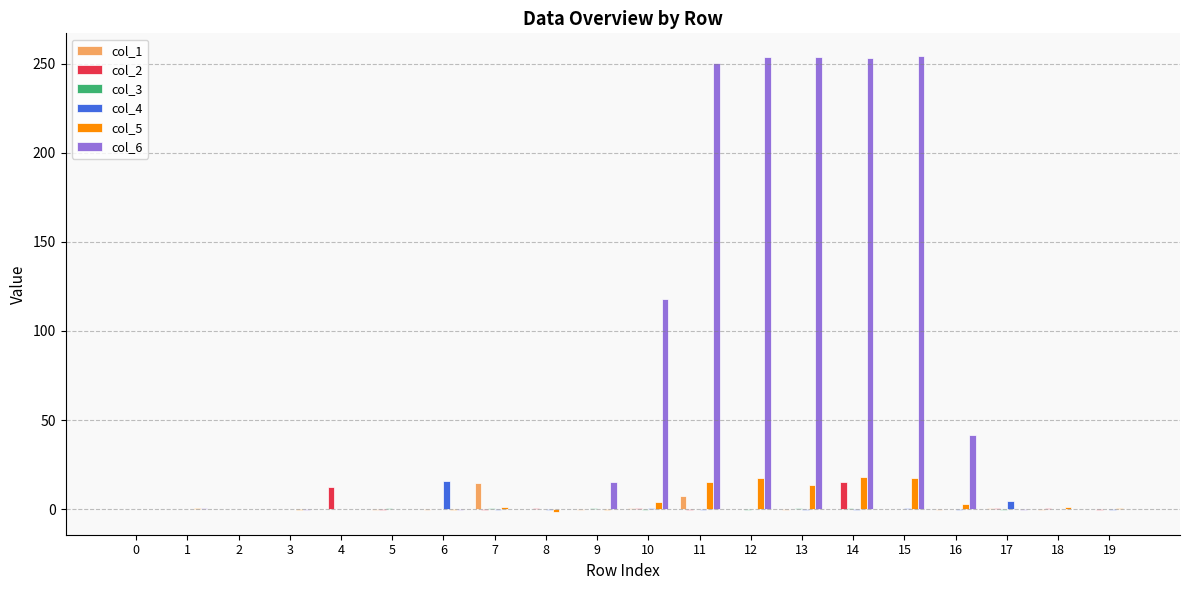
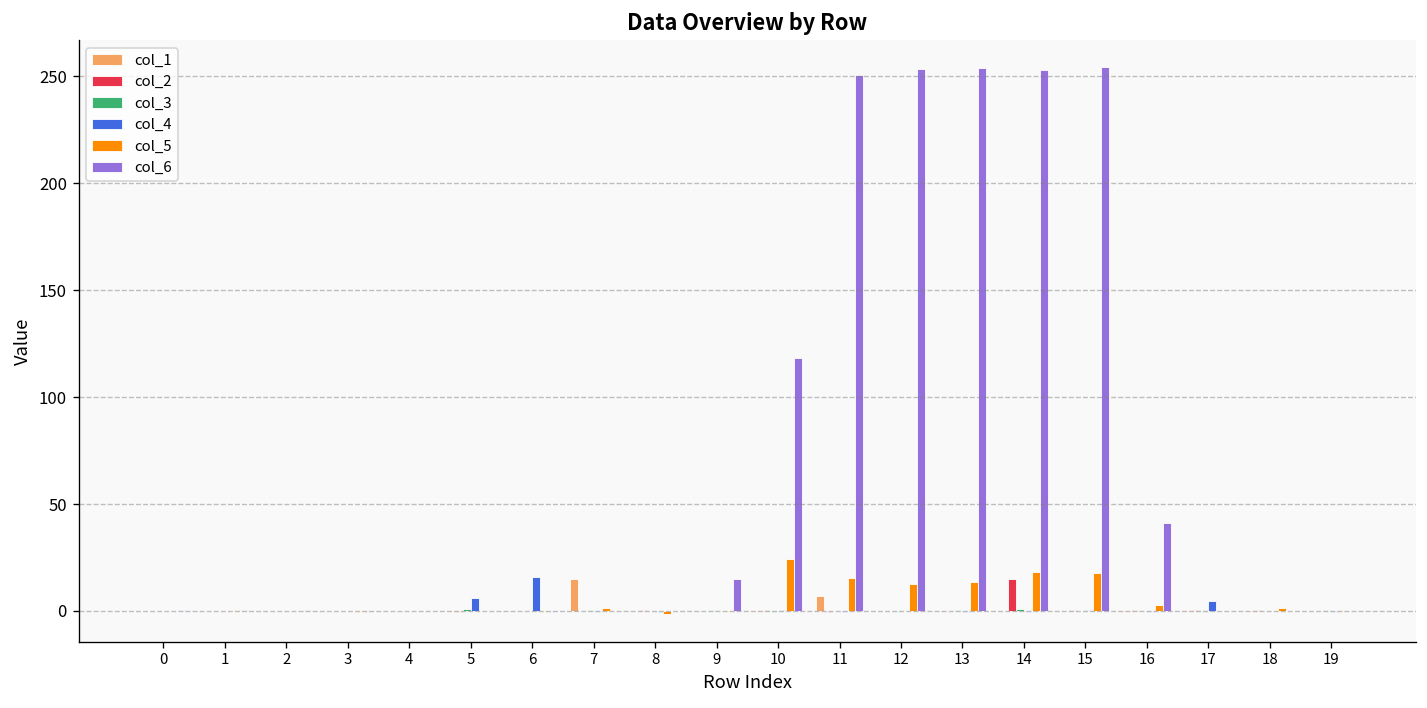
col_2, 4: 12 -> 0
col_4, 5: 0 -> 6
col_5, 10: 4 -> 24
col_5, 12: 18 -> 13
